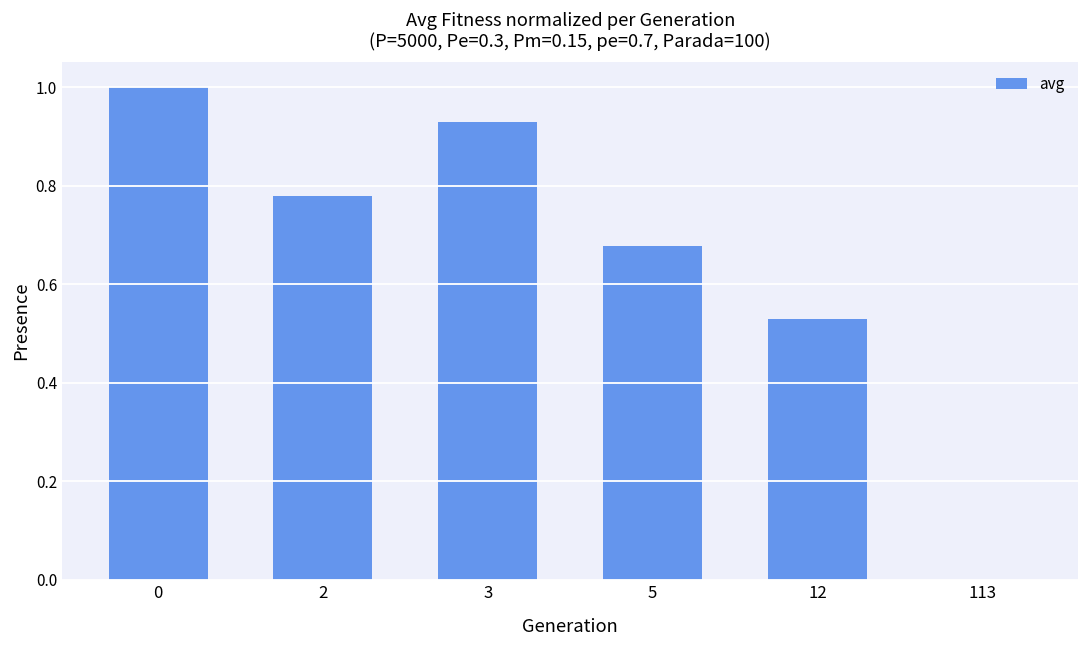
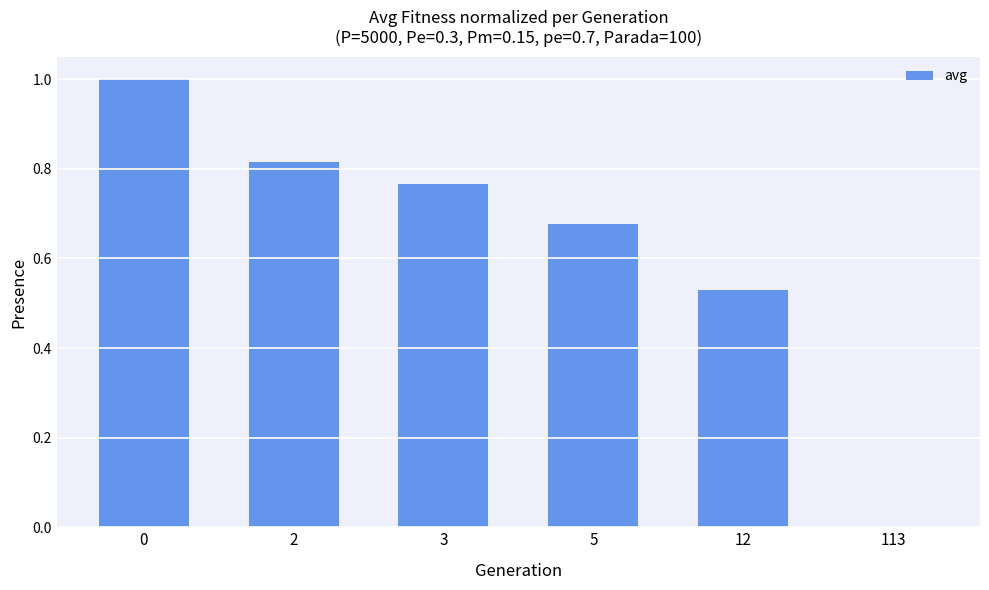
2: 0.78 -> 0.81
3: 0.93 -> 0.77
